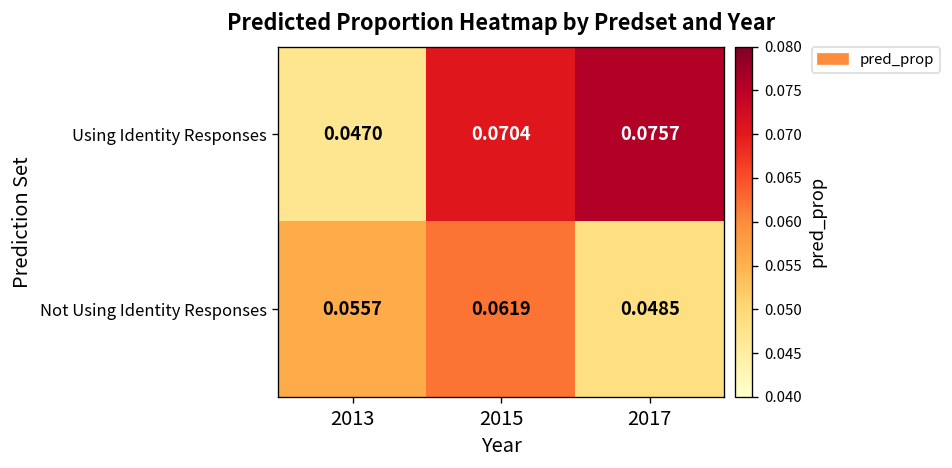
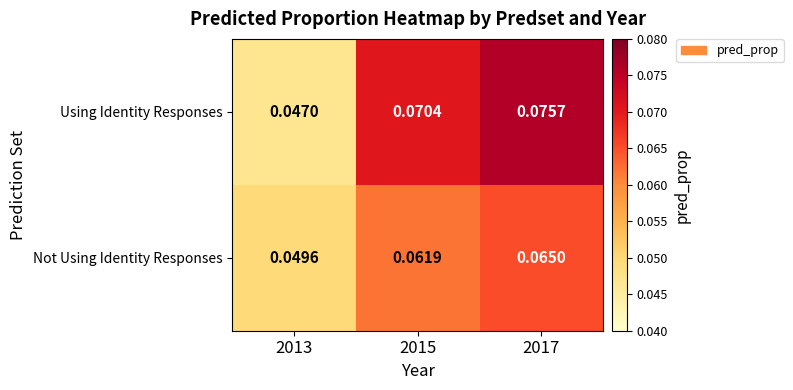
Not Using Identity Responses, 2013: 0.0557 -> 0.0496
Not Using Identity Responses, 2017: 0.0485 -> 0.0650
